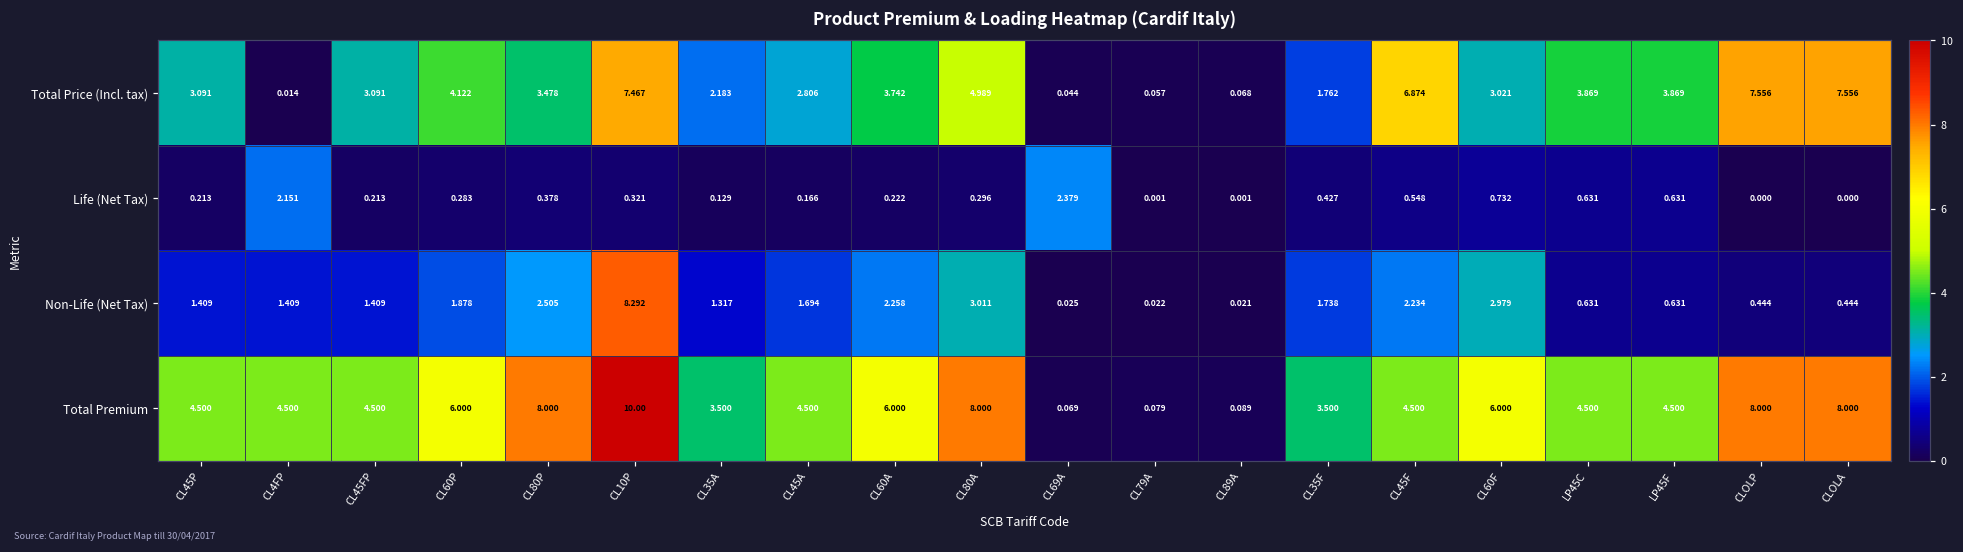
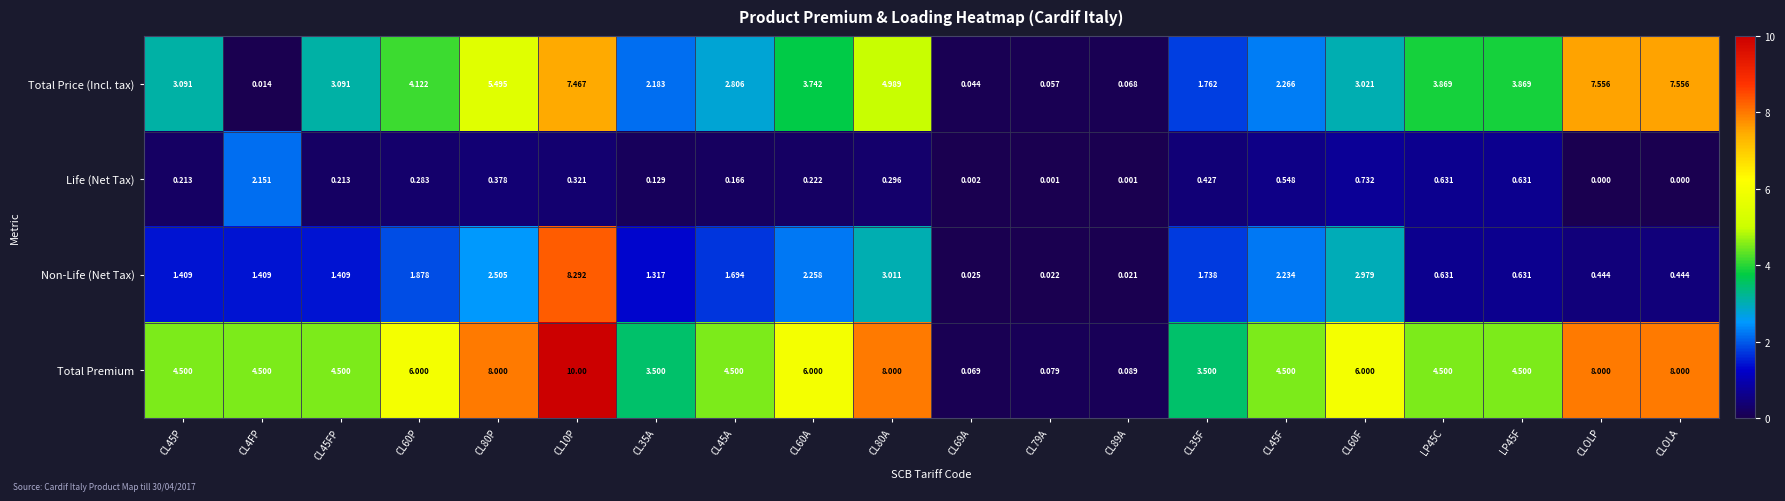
Total Price (Incl. tax), CL80P: 3.478 -> 5.495
Total Price (Incl. tax), CL45F: 6.874 -> 2.266
Life (Net Tax), CL69A: 2.379 -> 0.002
